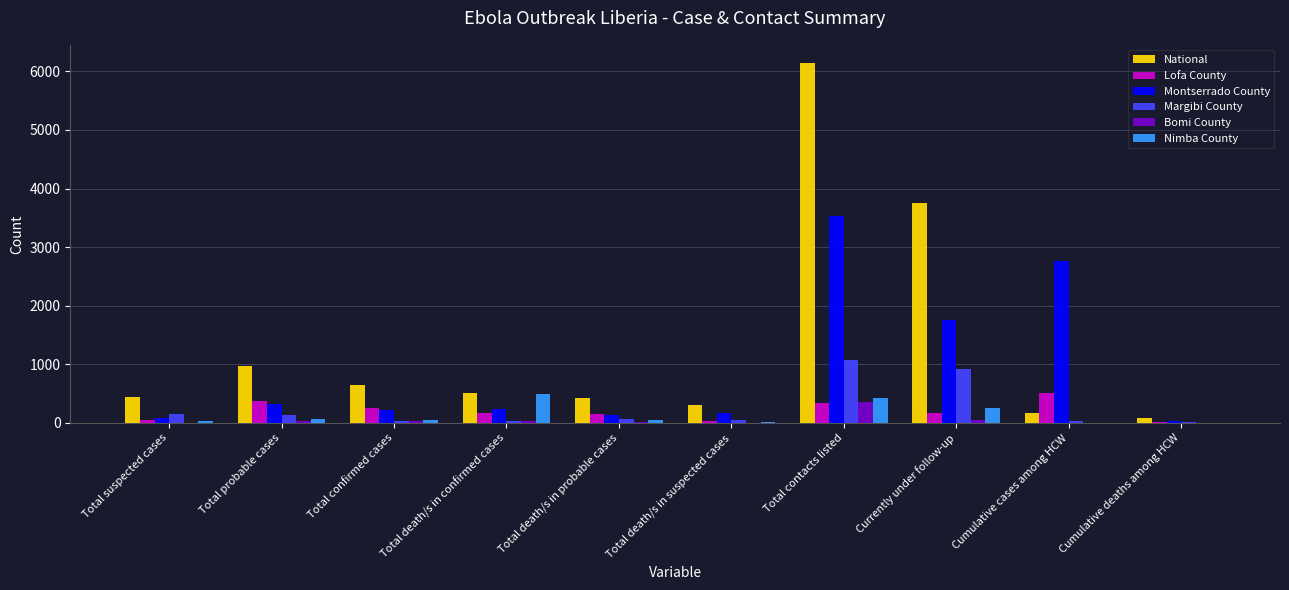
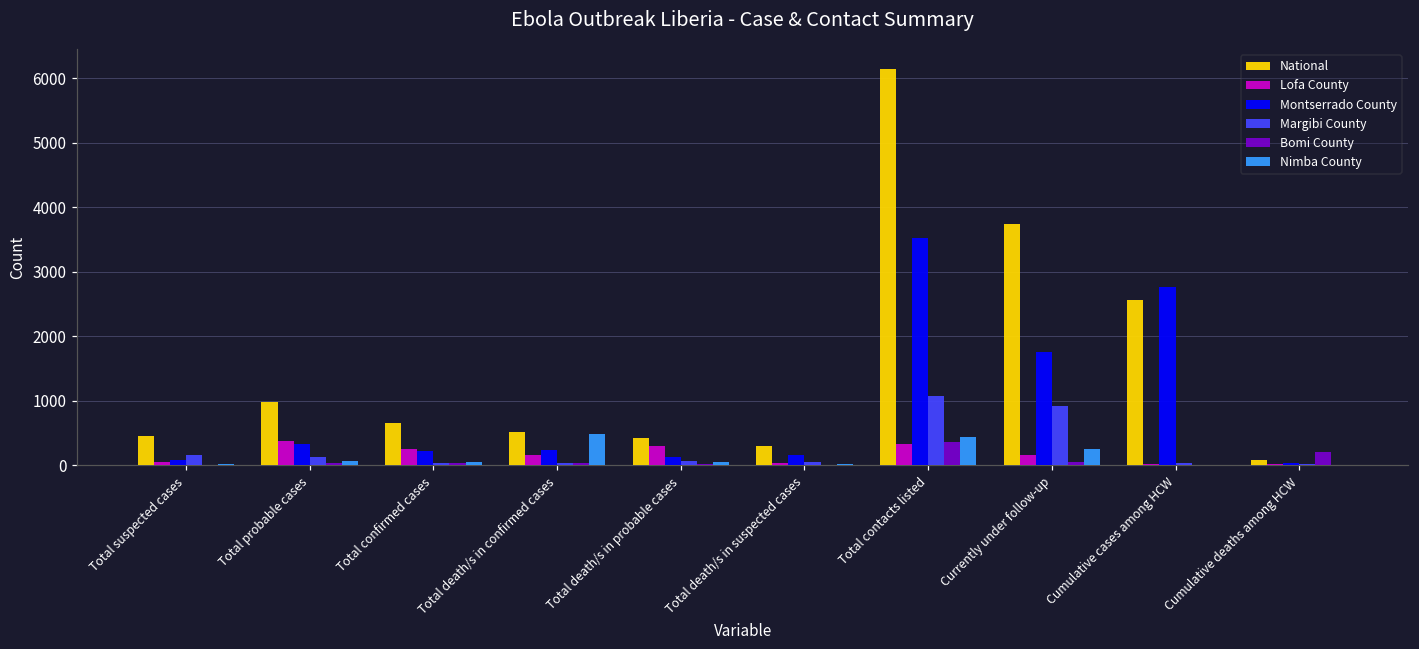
Lofa County, Total death/s in probable cases: 200 -> 300
National, Cumulative cases among HCW: 200 -> 2600
Lofa County, Cumulative cases among HCW: 500 -> 0
Bomi County, Cumulative deaths among HCW: 0 -> 200
